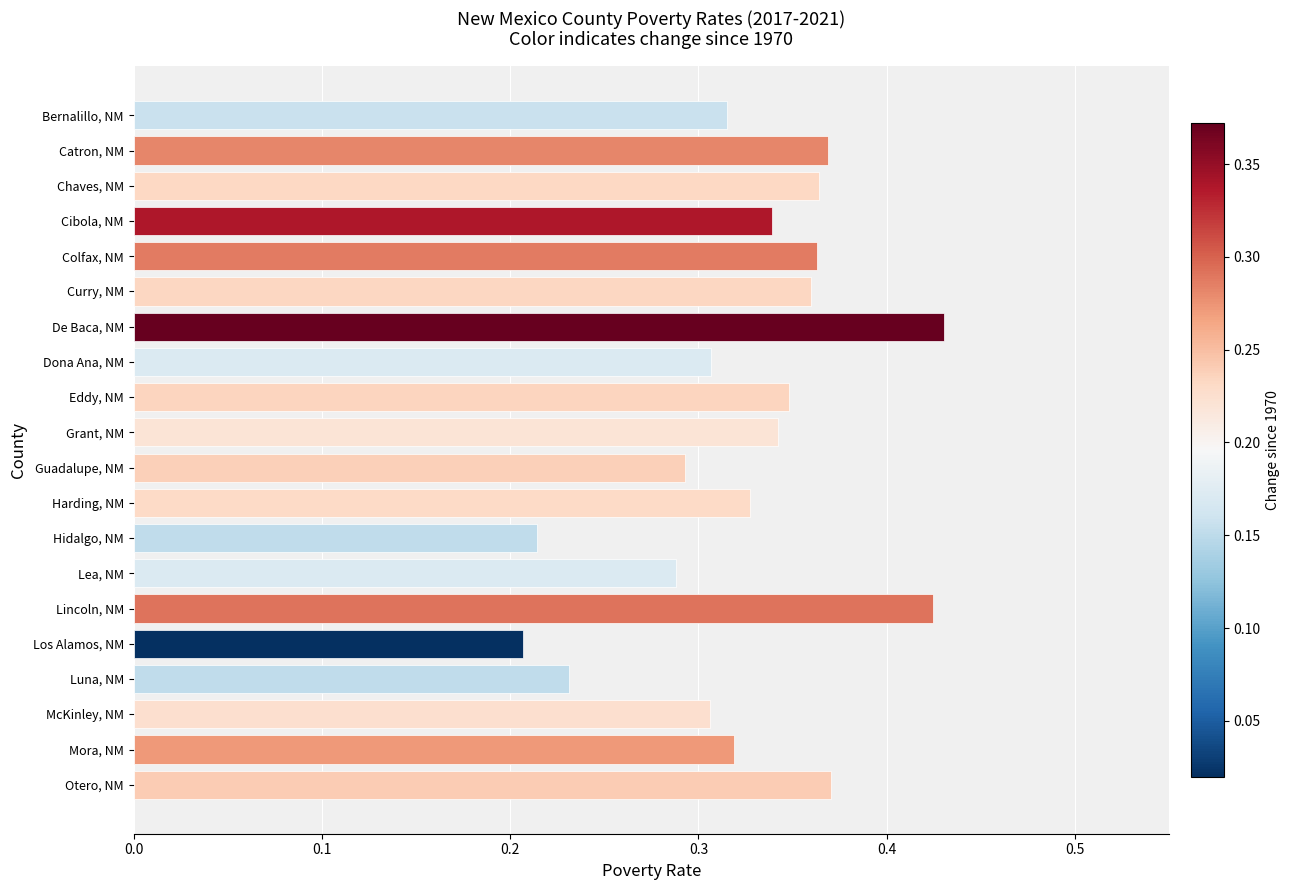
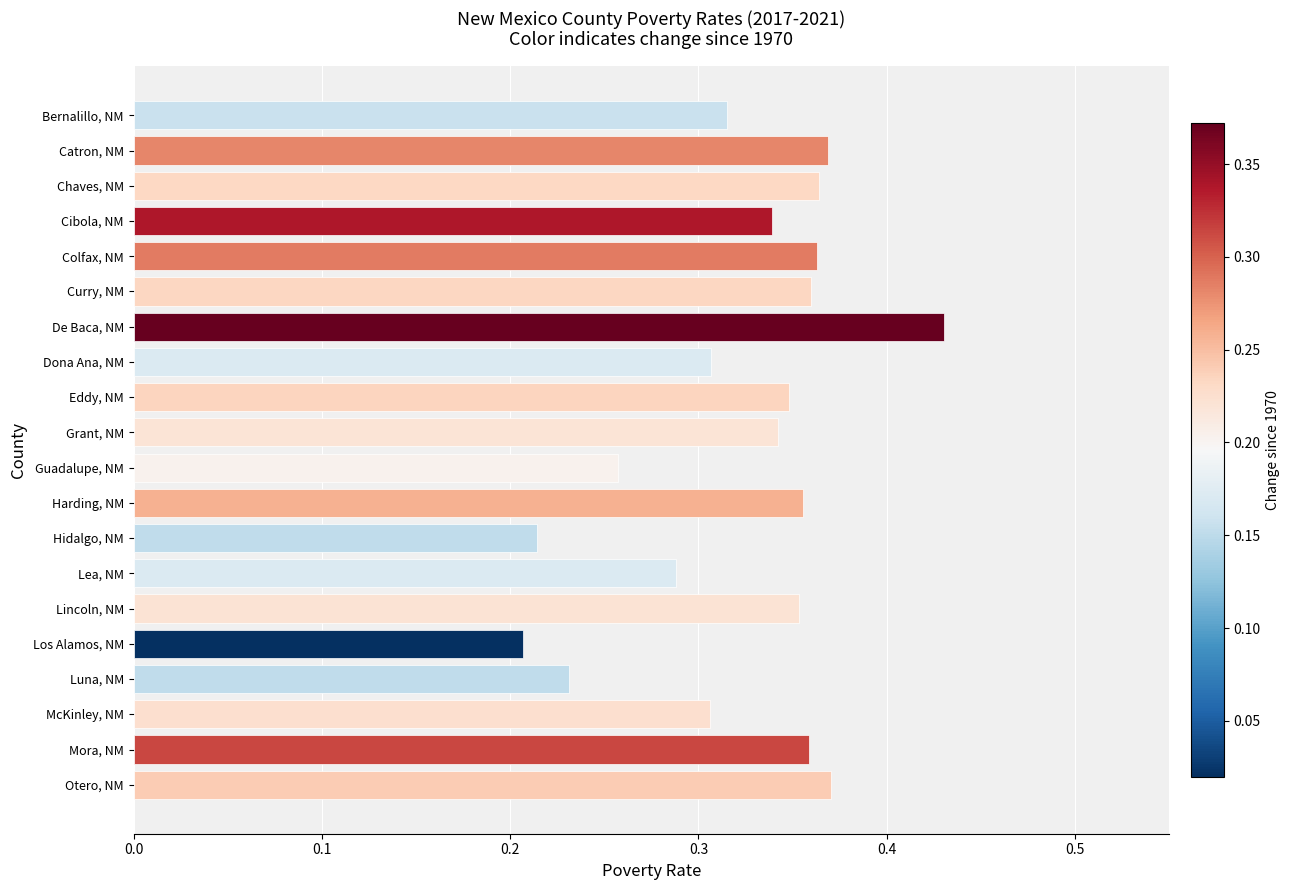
Guadalupe, NM: 0.293 -> 0.258
Harding, NM: 0.328 -> 0.356
Lincoln, NM: 0.424 -> 0.354
Mora, NM: 0.319 -> 0.359
